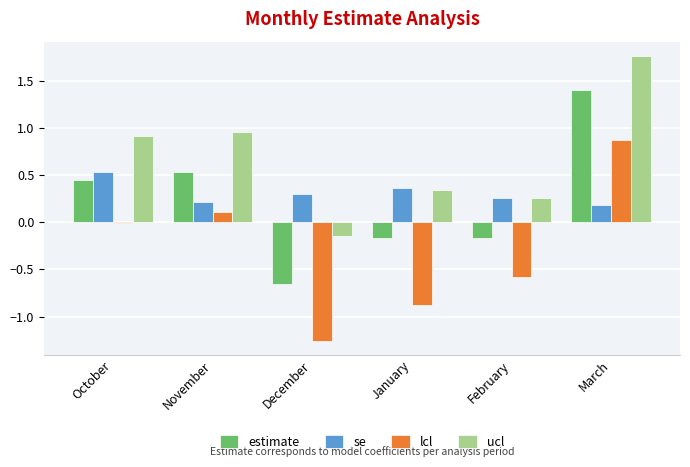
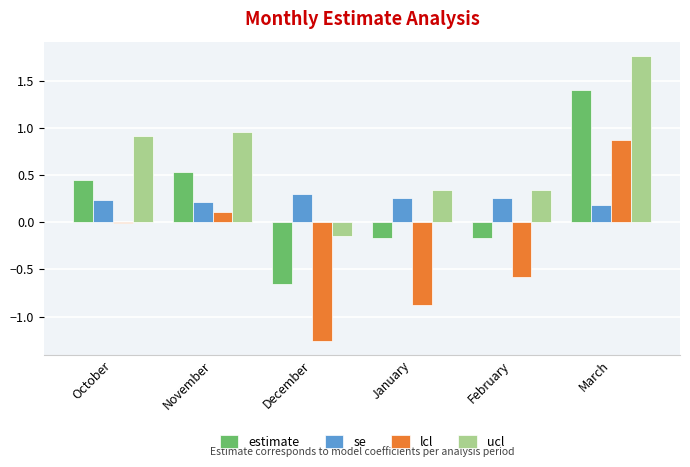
se, October: 0.5 -> 0.2
se, January: 0.4 -> 0.3
ucl, February: 0.26 -> 0.35
